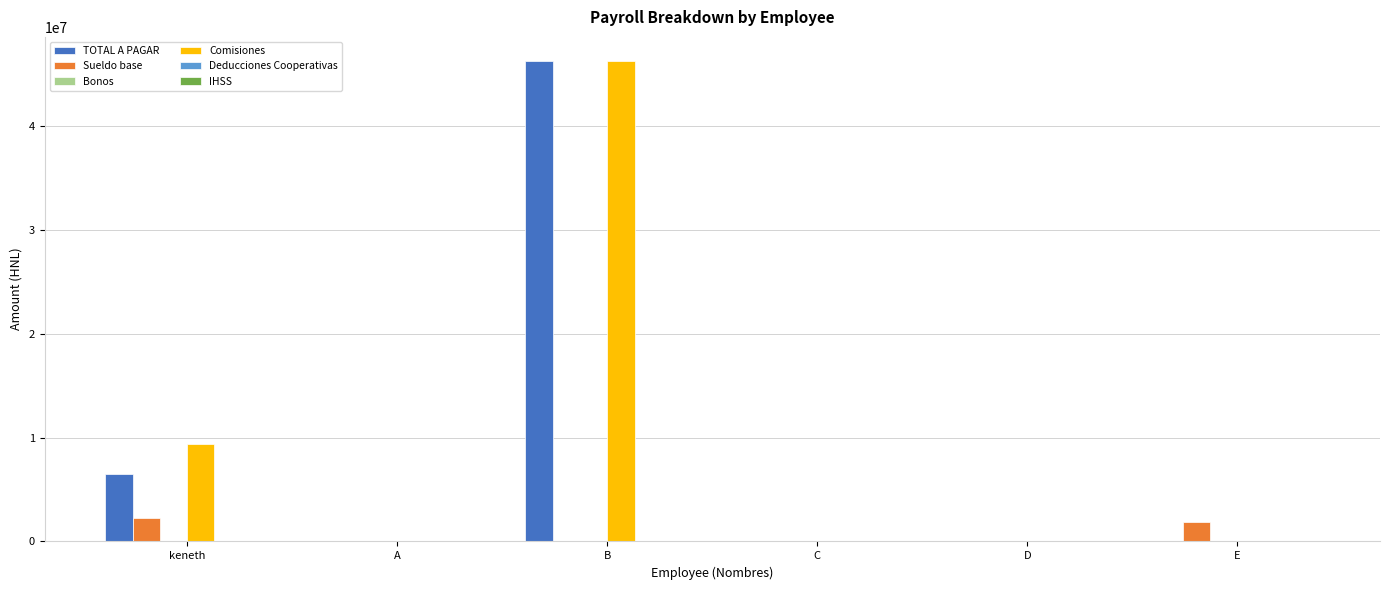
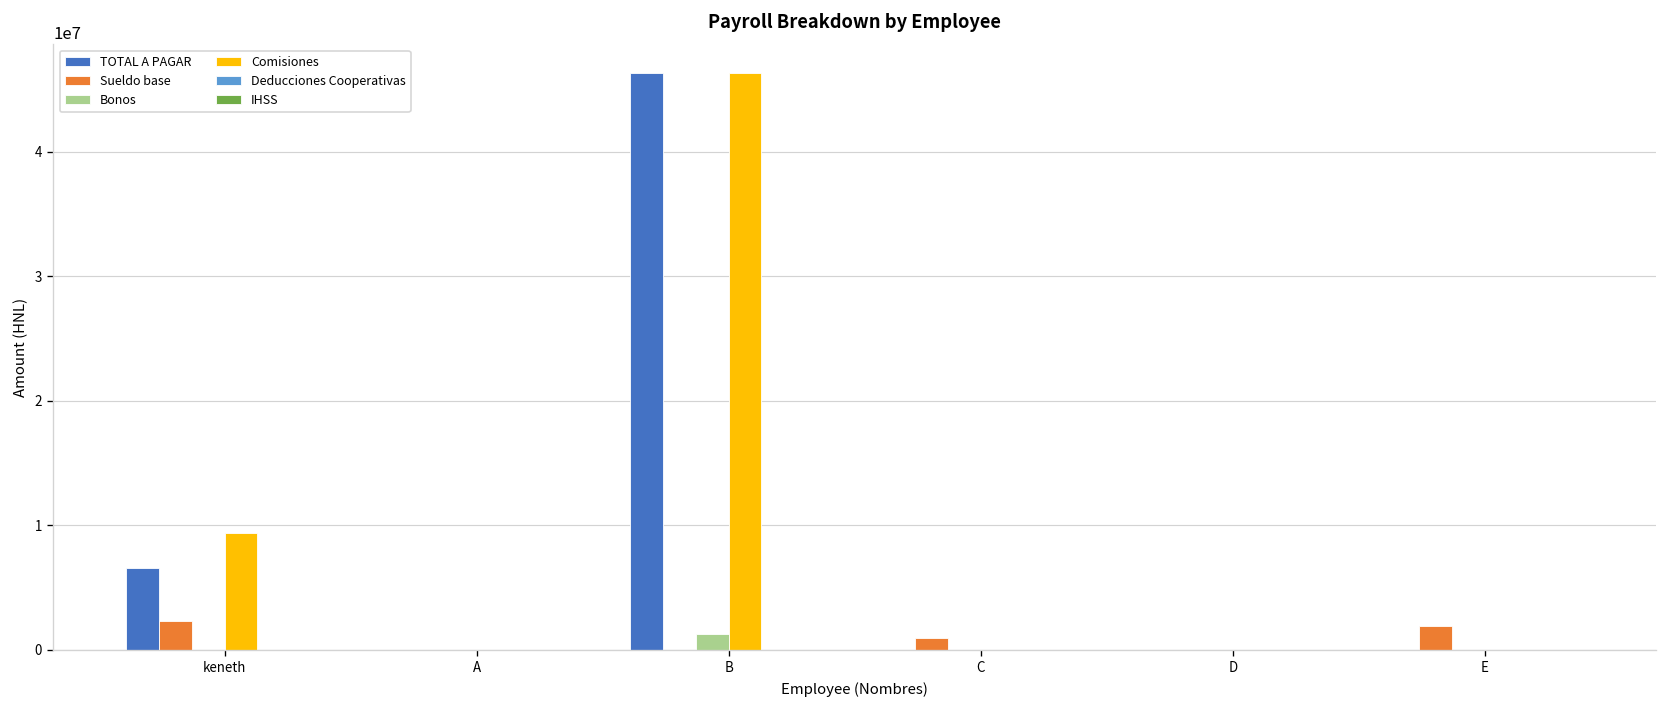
Bonos, B: 0 -> 1300000
Sueldo base, C: 0 -> 900000
